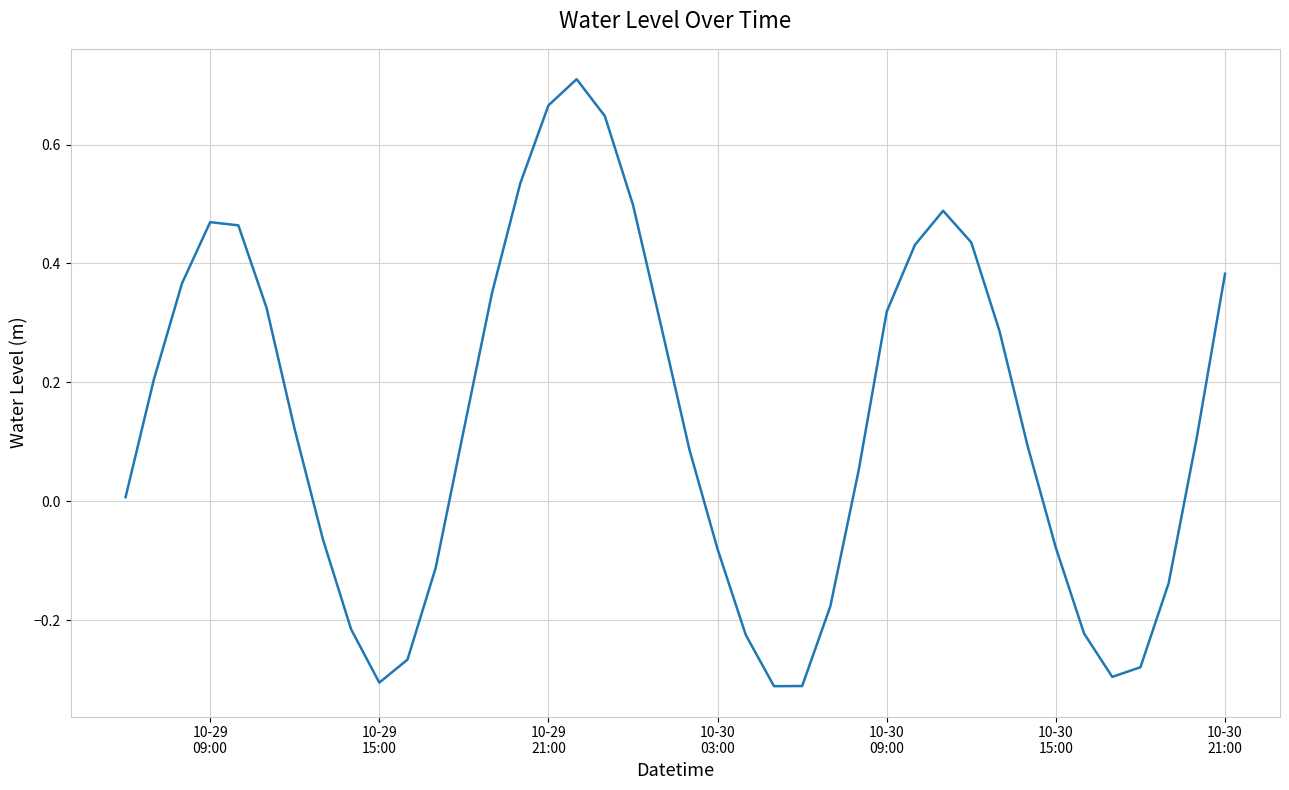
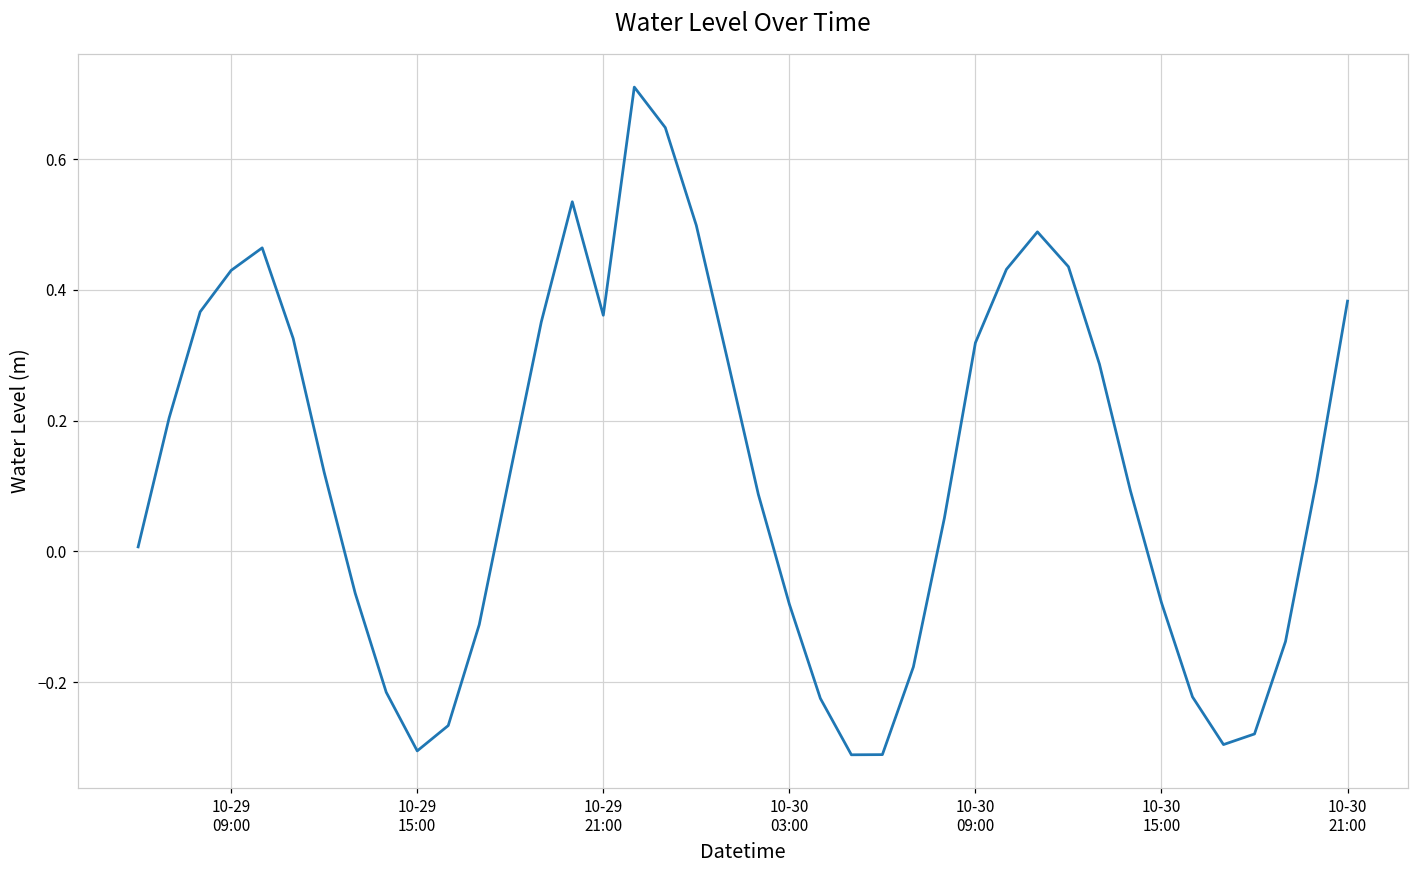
10-29 09:00: 0.47 -> 0.43
10-29 21:00: 0.67 -> 0.36
